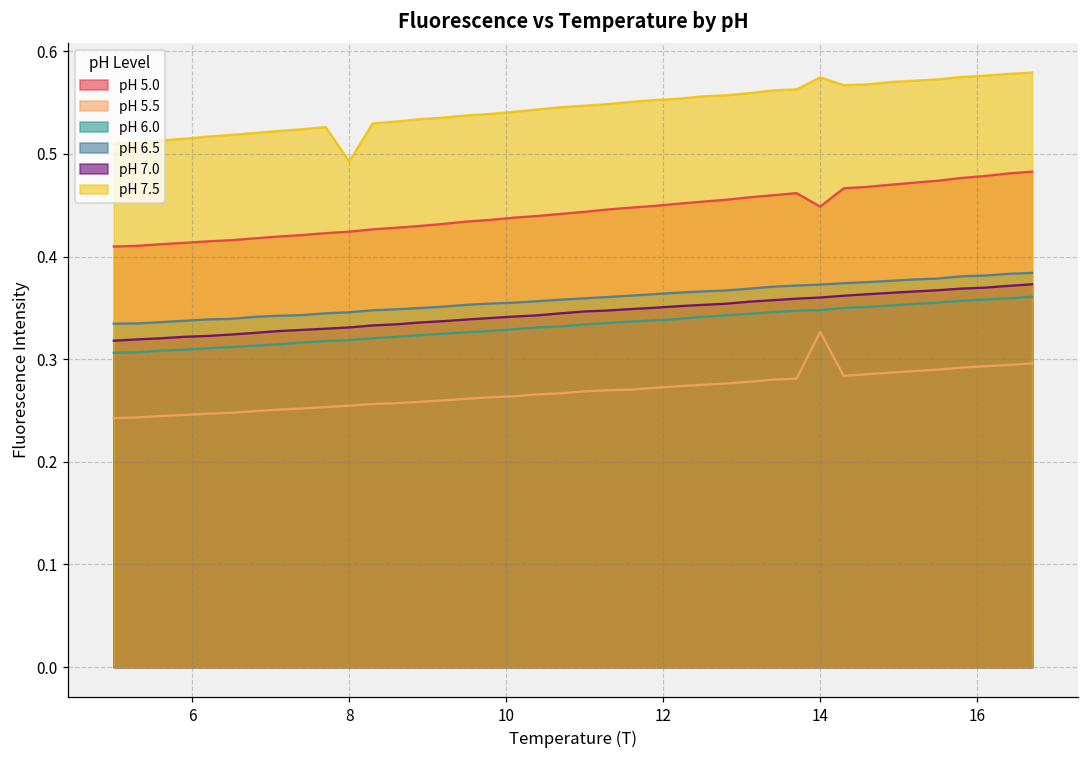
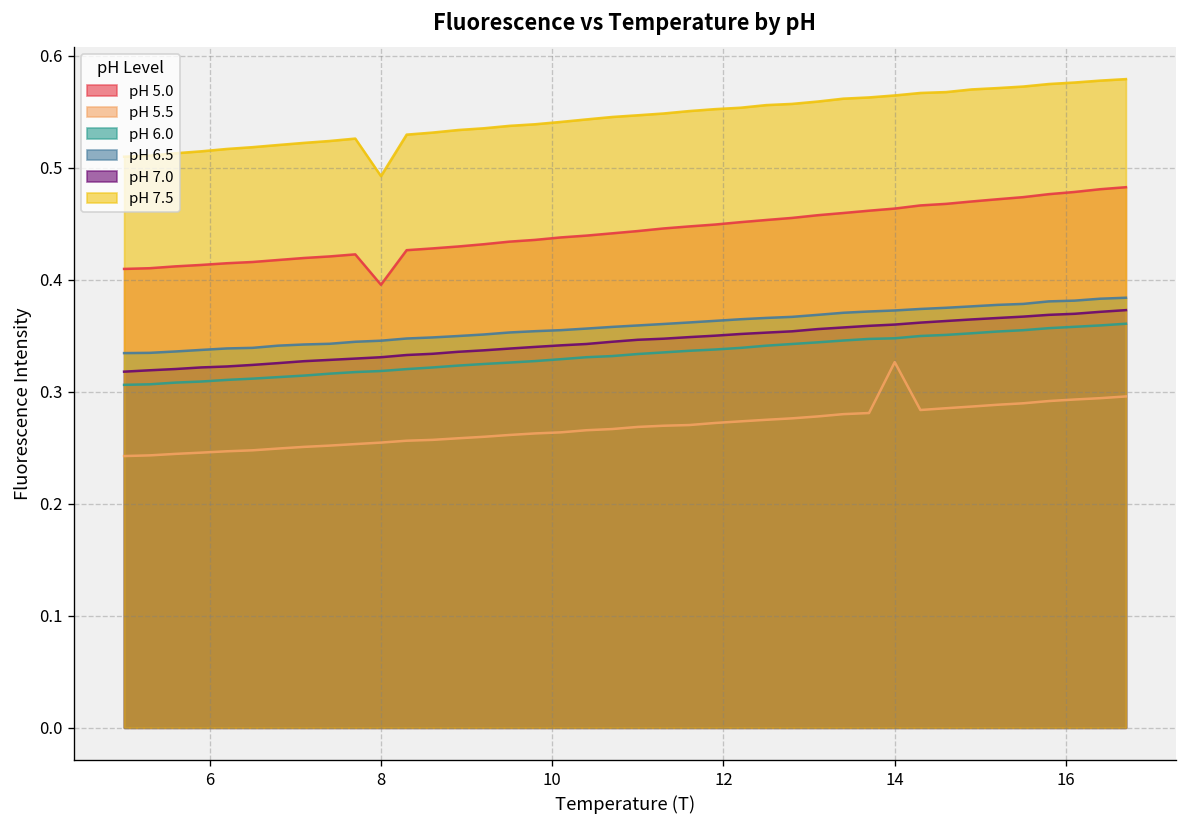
pH 5.0, 8: 0.42 -> 0.40
pH 5.0, 14: 0.45 -> 0.46
pH 7.5, 14: 0.57 -> 0.56
